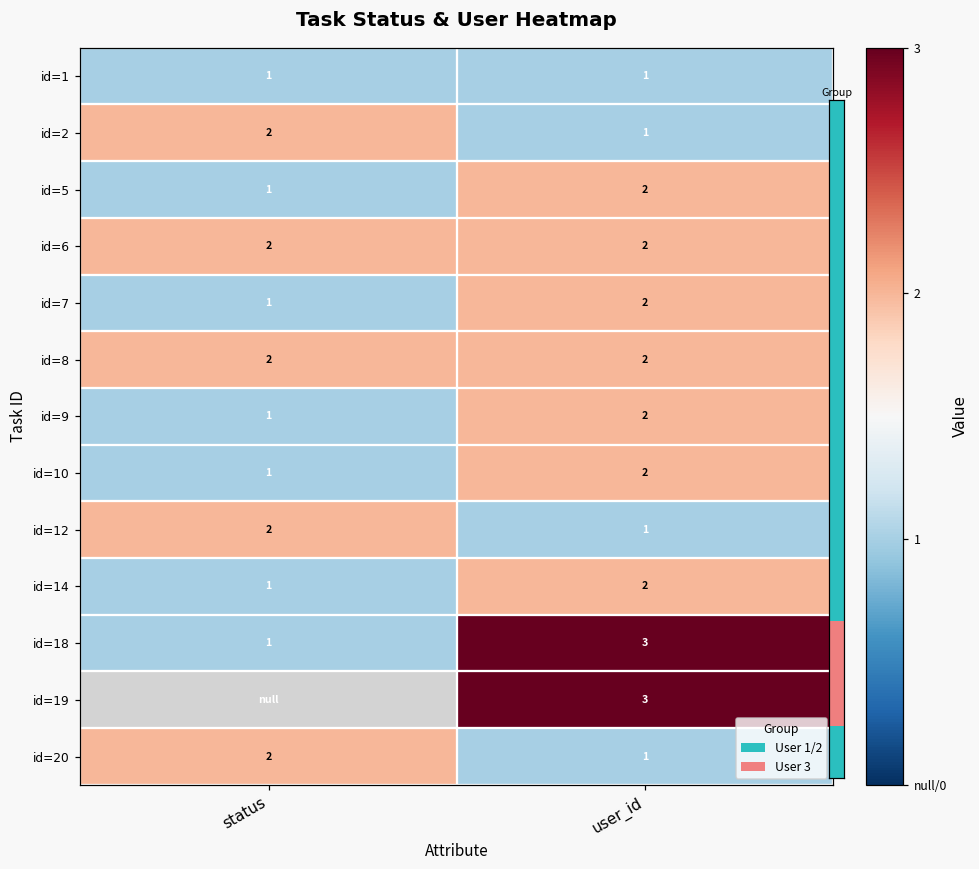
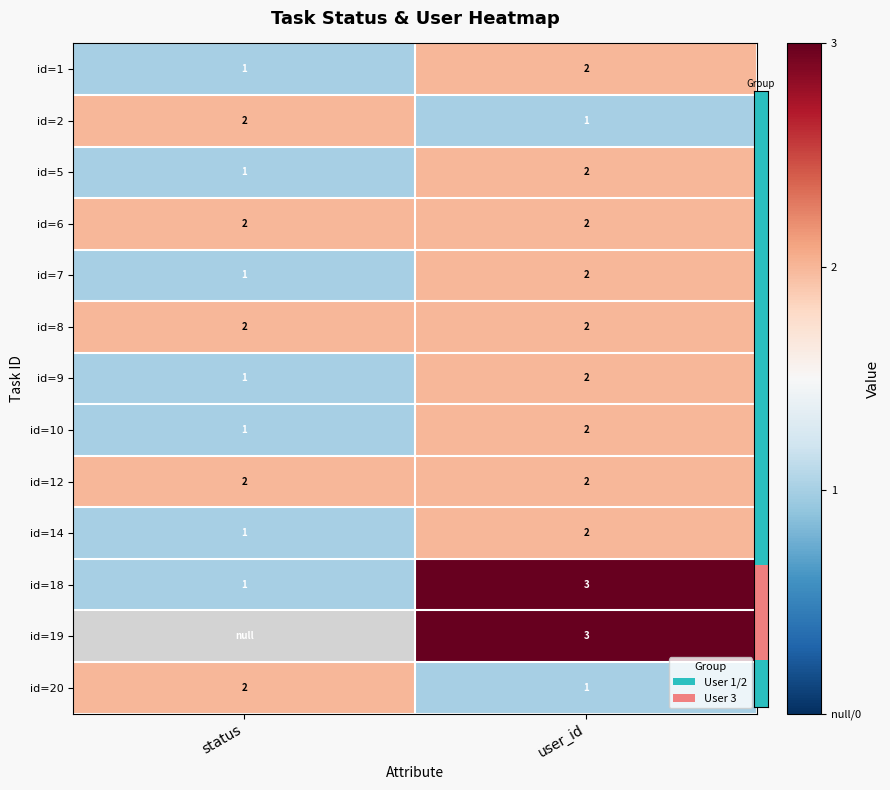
id=1, user_id: 1 -> 2
id=12, user_id: 1 -> 2
